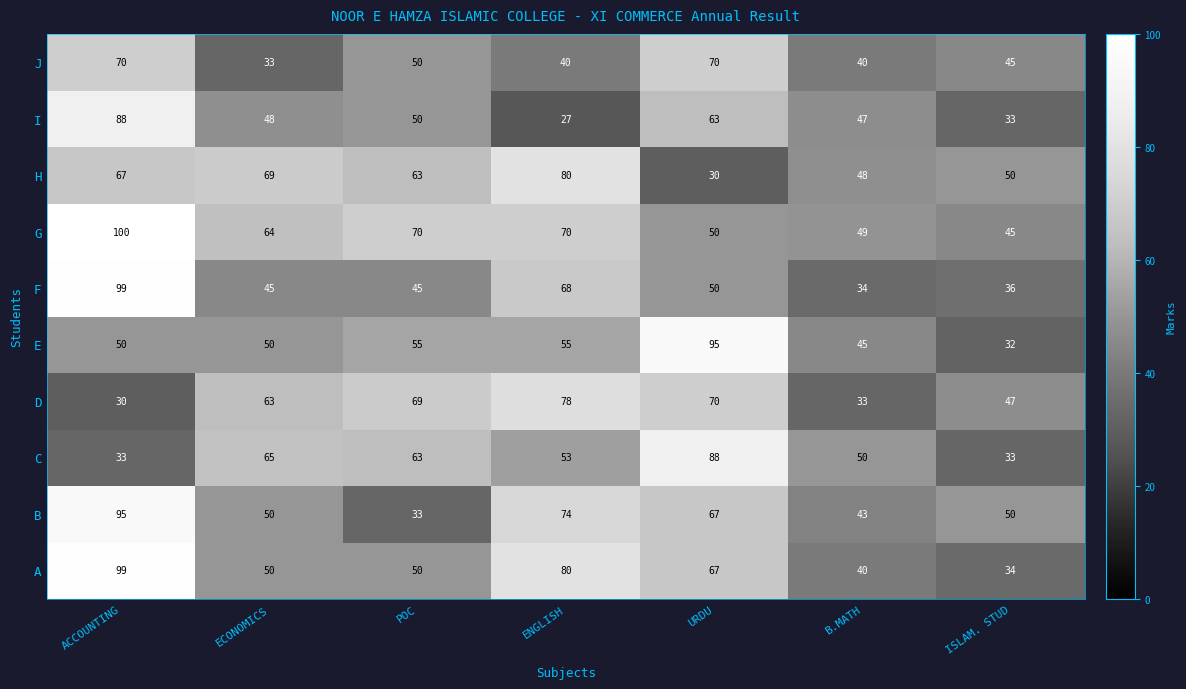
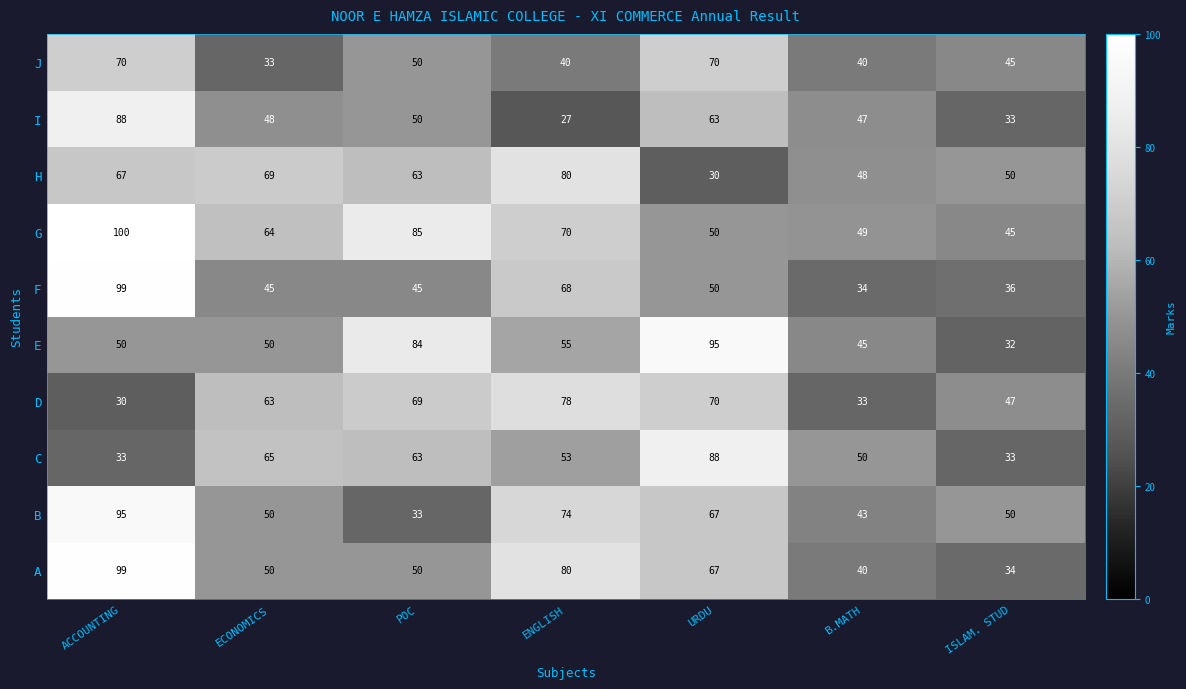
G, POC: 70 -> 85
E, POC: 55 -> 84
